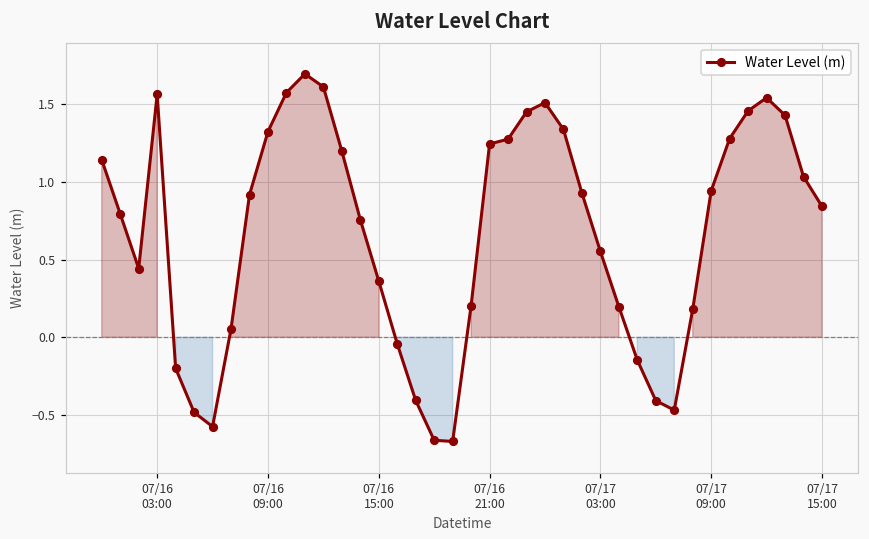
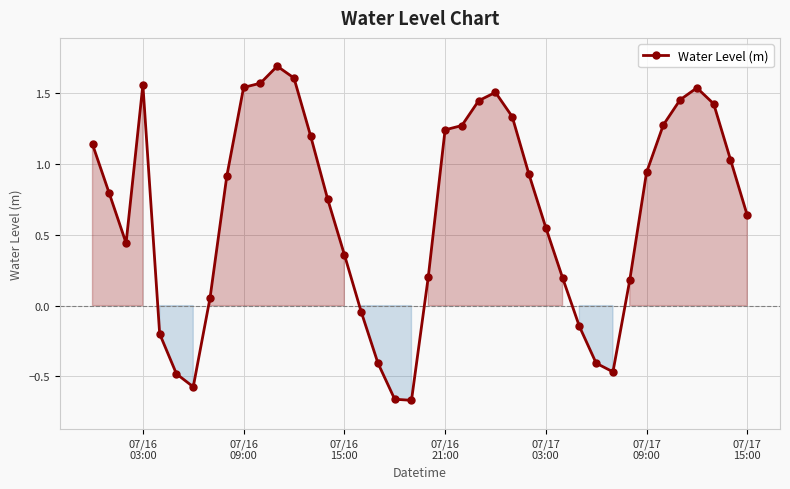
07/16 09:00: 1.32 -> 1.54
07/17 15:00: 0.84 -> 0.64
